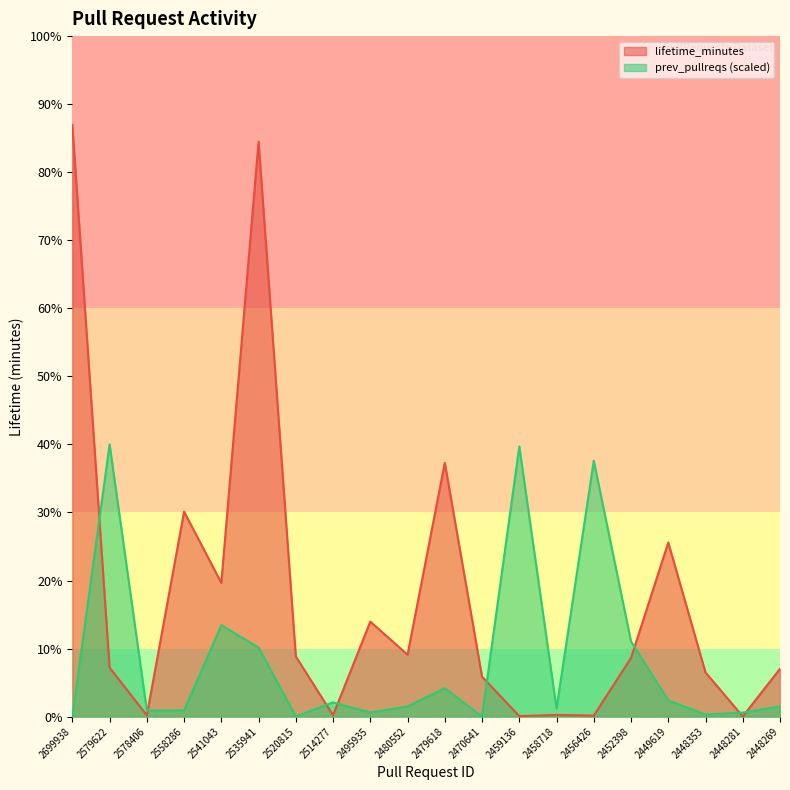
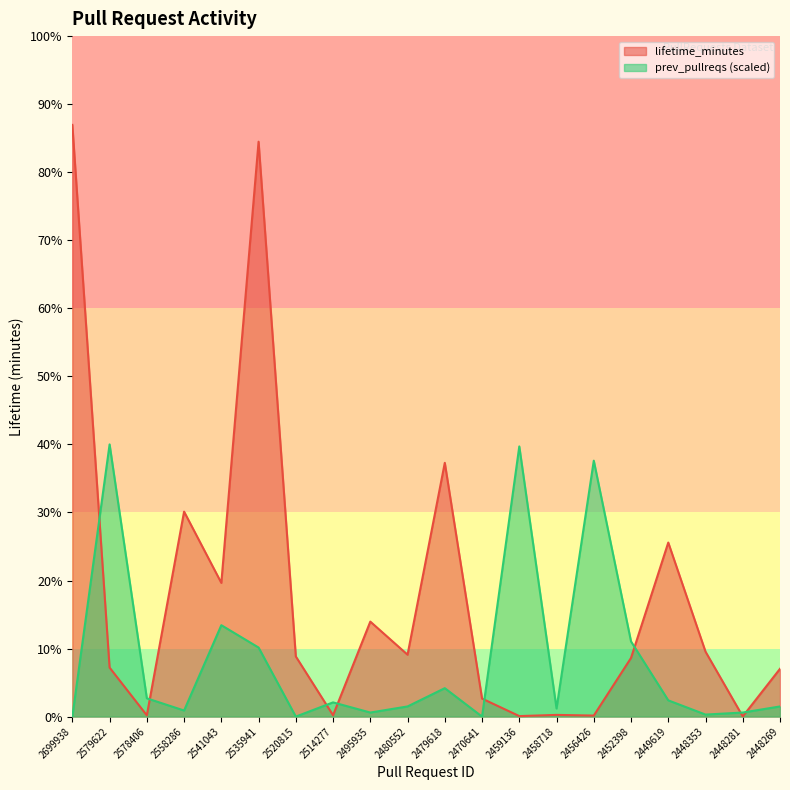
prev_pullreqs (scaled), 2578406: 1% -> 3%
lifetime_minutes, 2470641: 6% -> 3%
lifetime_minutes, 2448353: 6% -> 10%
